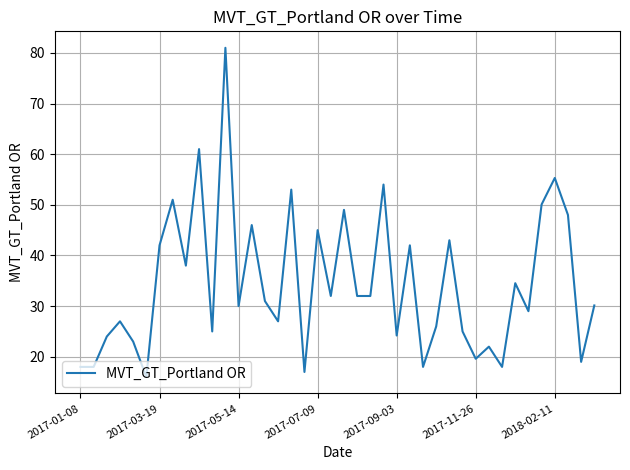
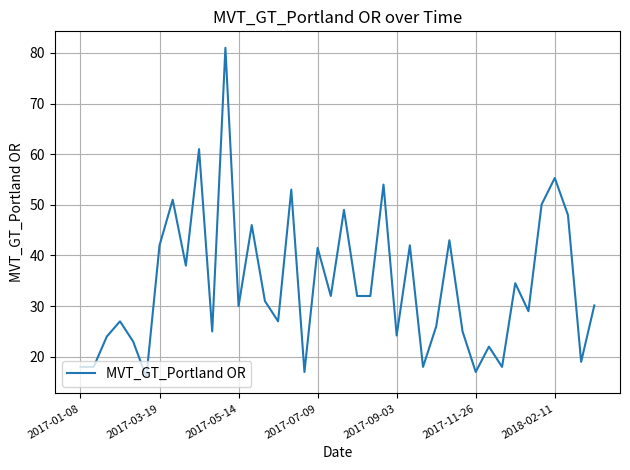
2017-07-09: 45 -> 42
2017-11-26: 20 -> 17
